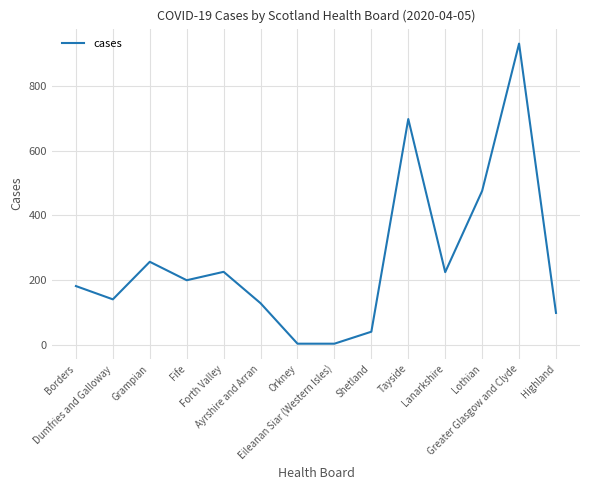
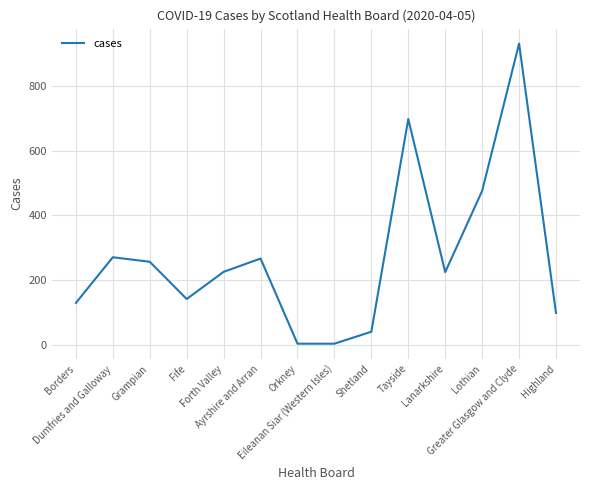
Borders: 180 -> 130
Dumfries and Galloway: 140 -> 270
Fife: 200 -> 140
Ayrshire and Arran: 130 -> 270
